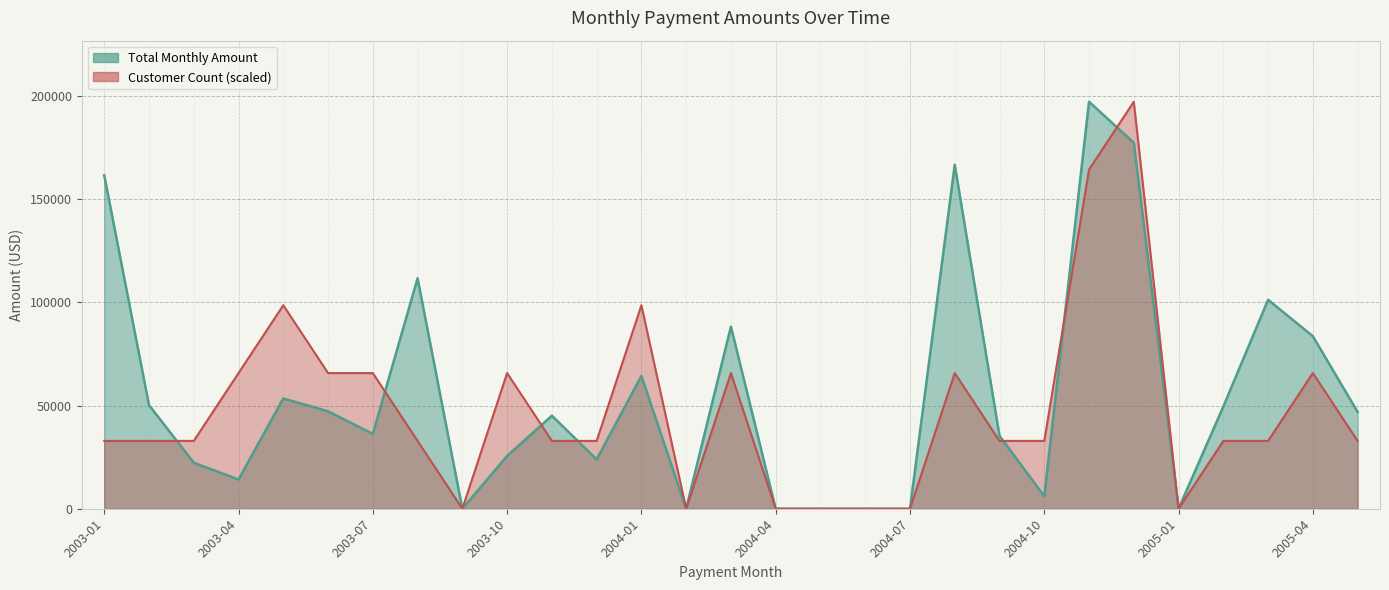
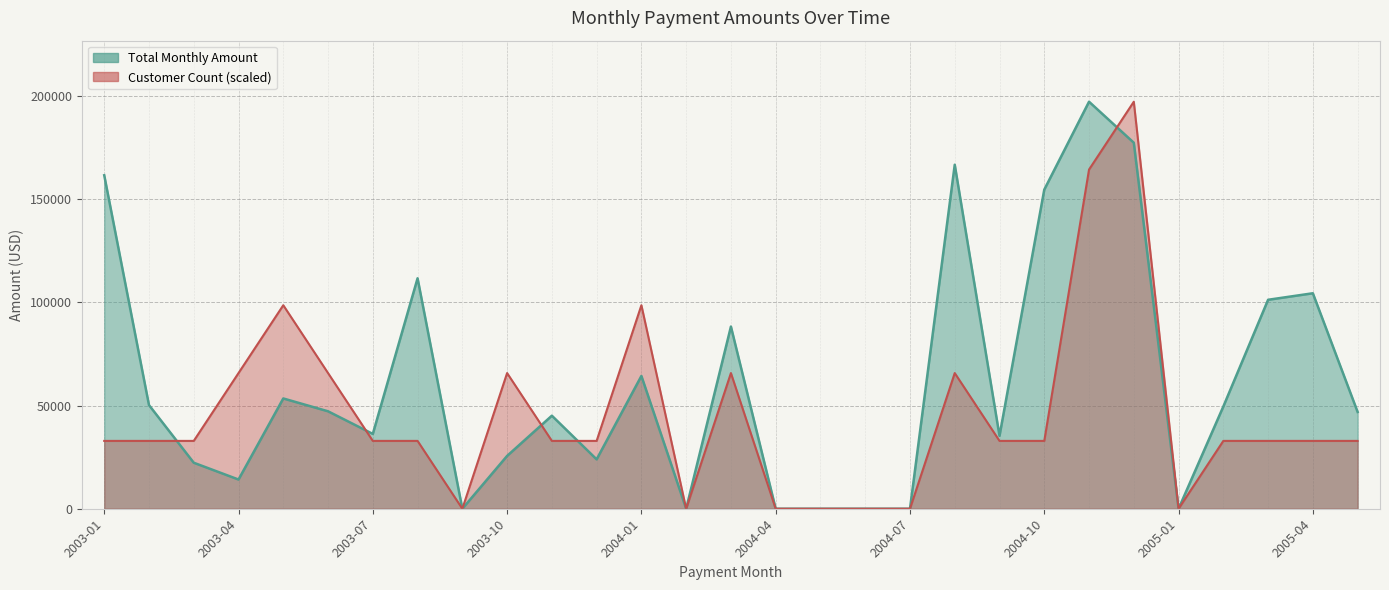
Customer Count (scaled), 2003-07: 66000 -> 33000
Total Monthly Amount, 2004-10: 6000 -> 155000
Total Monthly Amount, 2005-04: 84000 -> 104000
Customer Count (scaled), 2005-04: 66000 -> 33000
